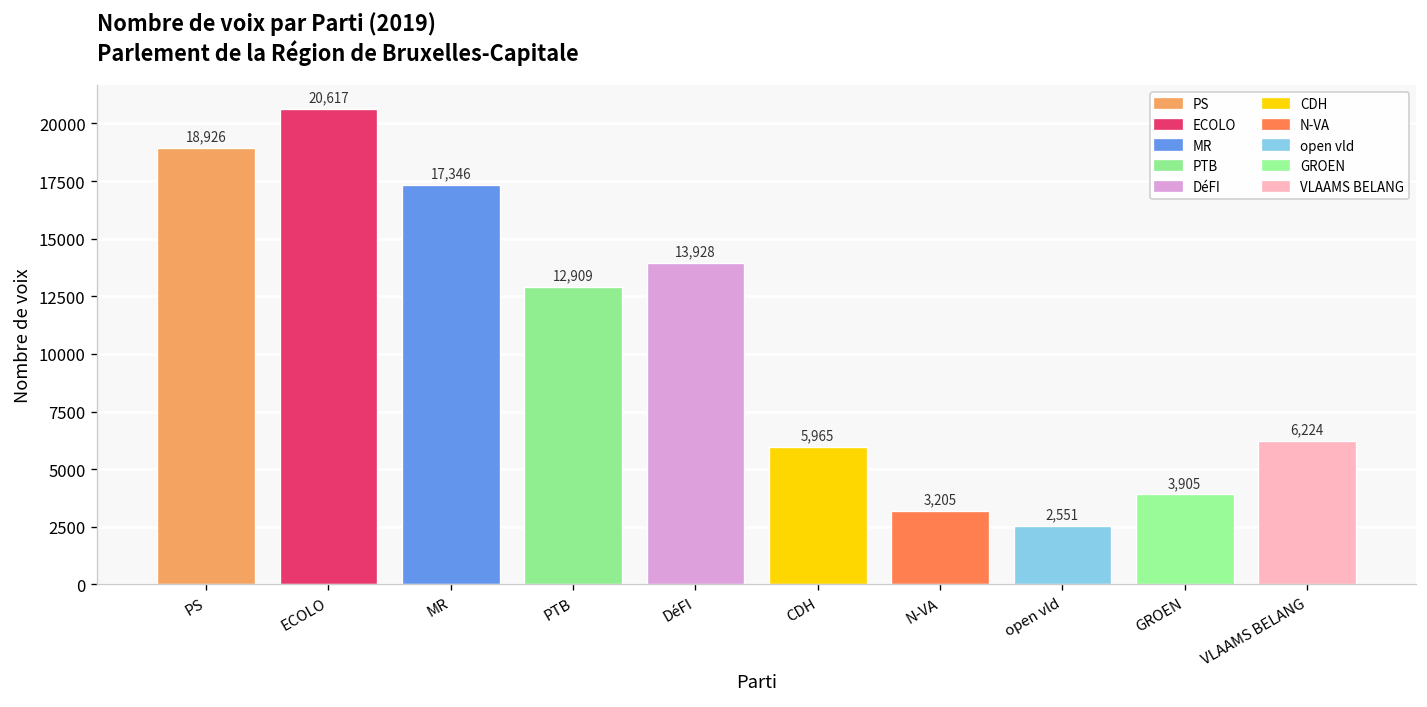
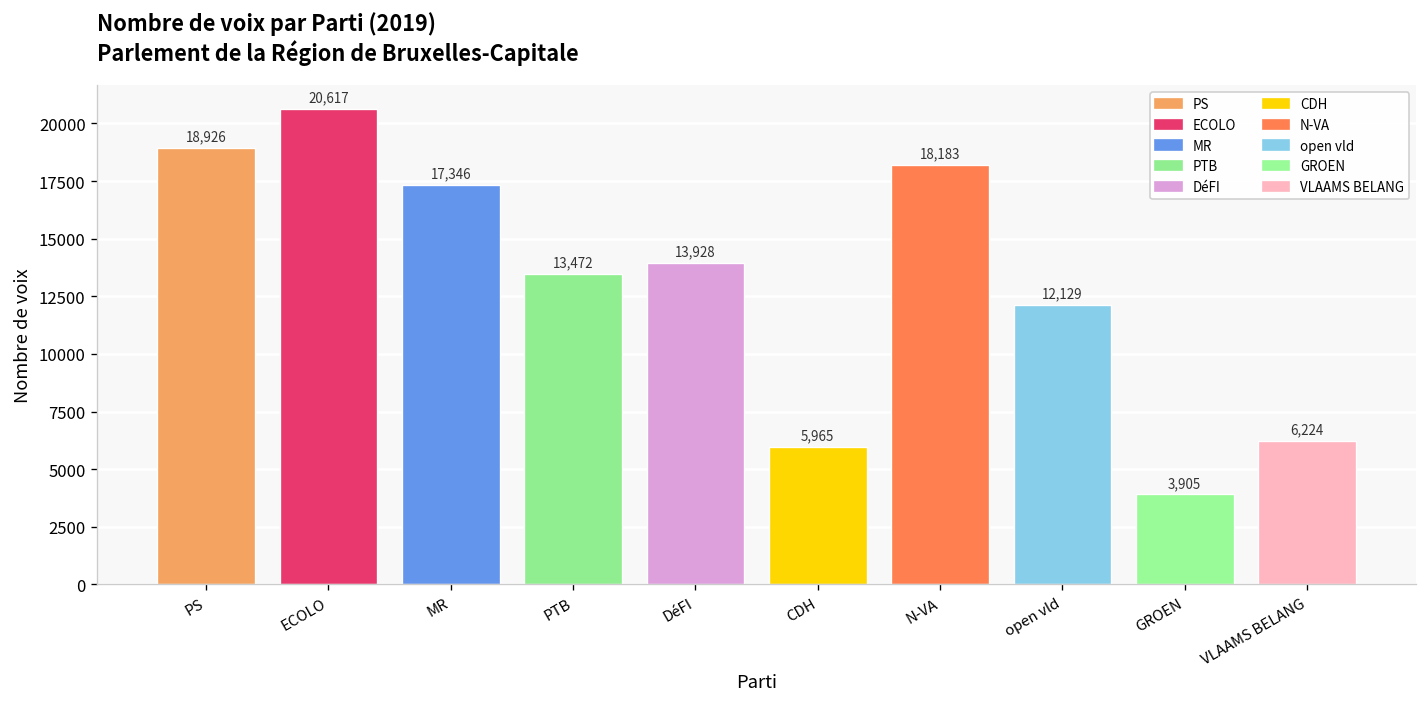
PTB: 12,909 -> 13,472
N-VA: 3,205 -> 18,183
open vld: 2,551 -> 12,129
